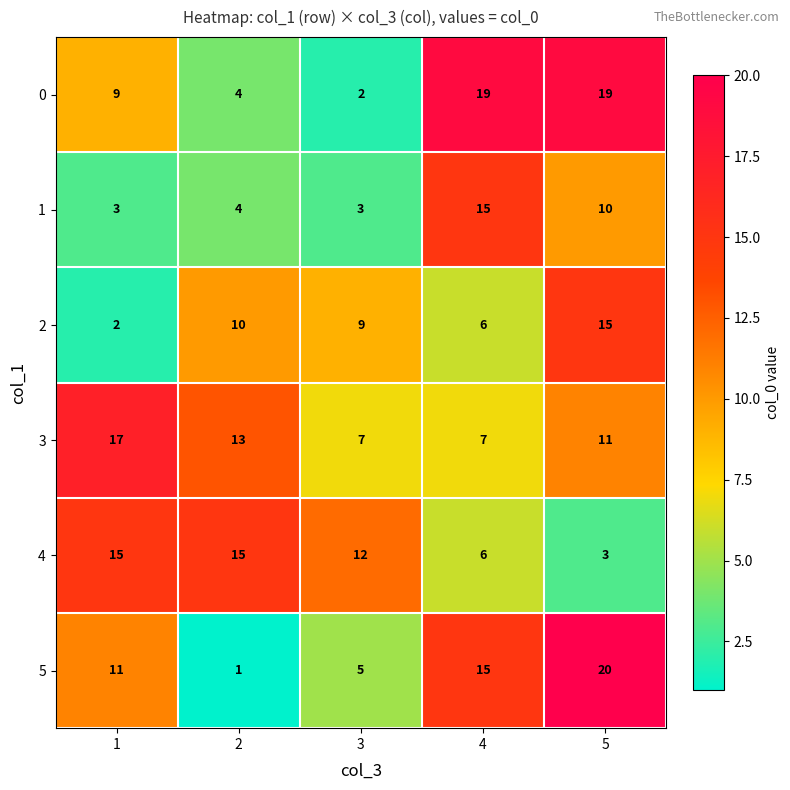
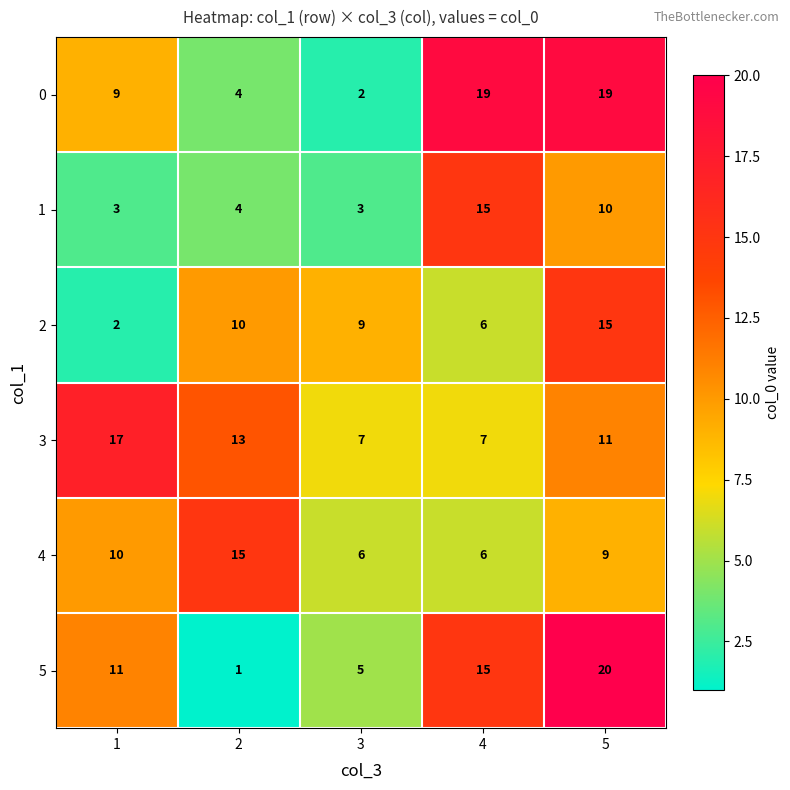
4, 1: 15 -> 10
4, 3: 12 -> 6
4, 5: 3 -> 9
